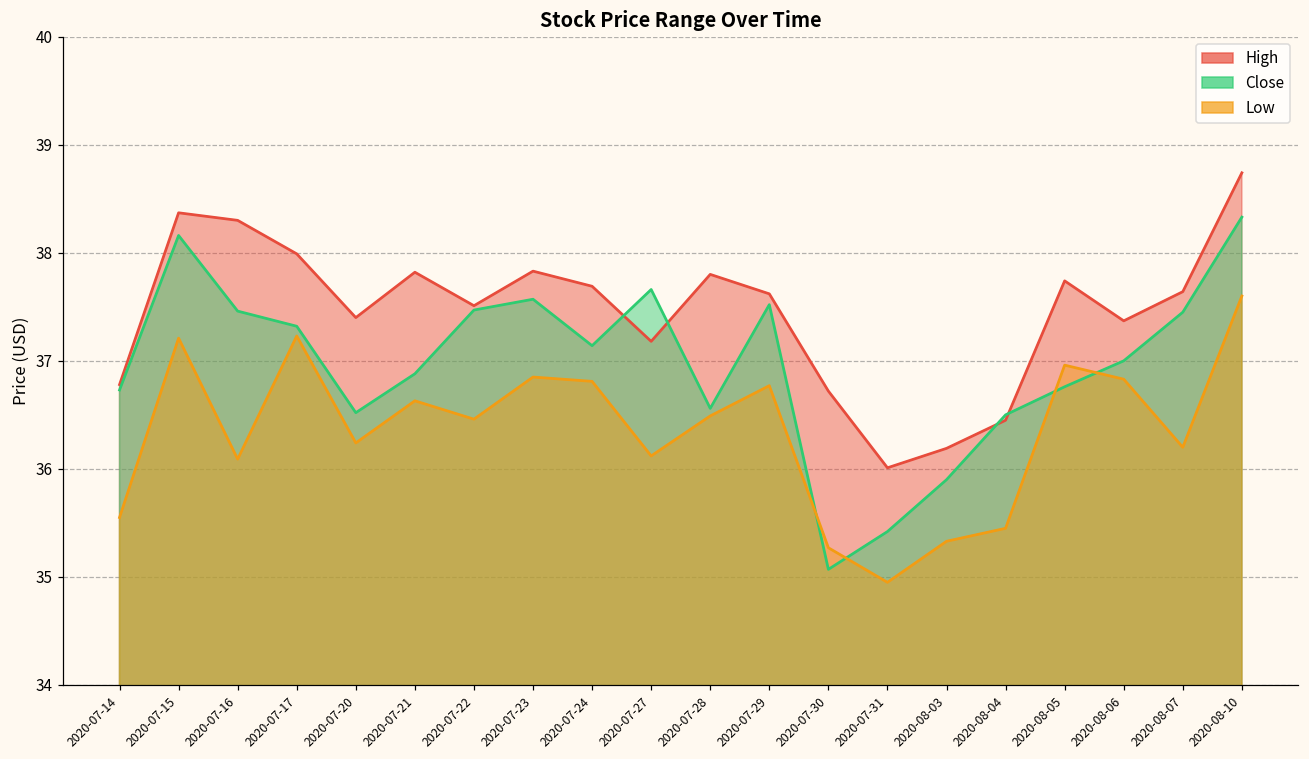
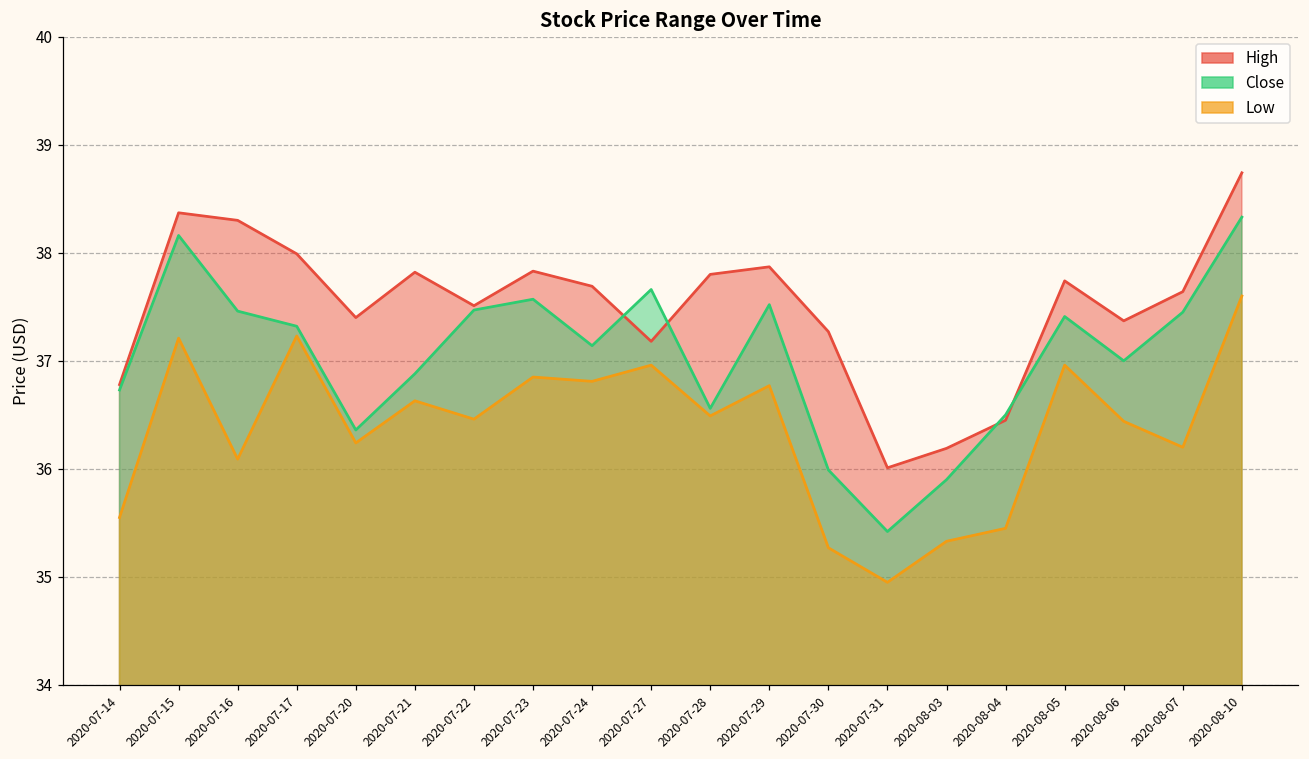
Close, 2020-07-20: 36.5 -> 36.4
Low, 2020-07-27: 36.1 -> 37.0
High, 2020-07-29: 37.6 -> 37.9
High, 2020-07-30: 36.7 -> 37.3
Close, 2020-07-30: 35.1 -> 36.0
Close, 2020-08-05: 36.8 -> 37.4
Low, 2020-08-06: 36.8 -> 36.4
